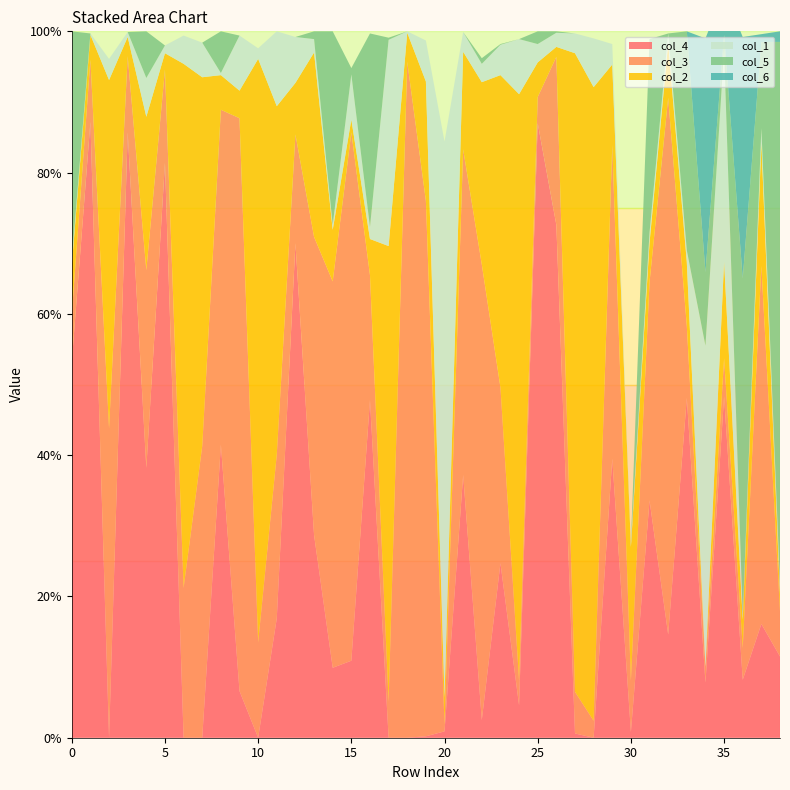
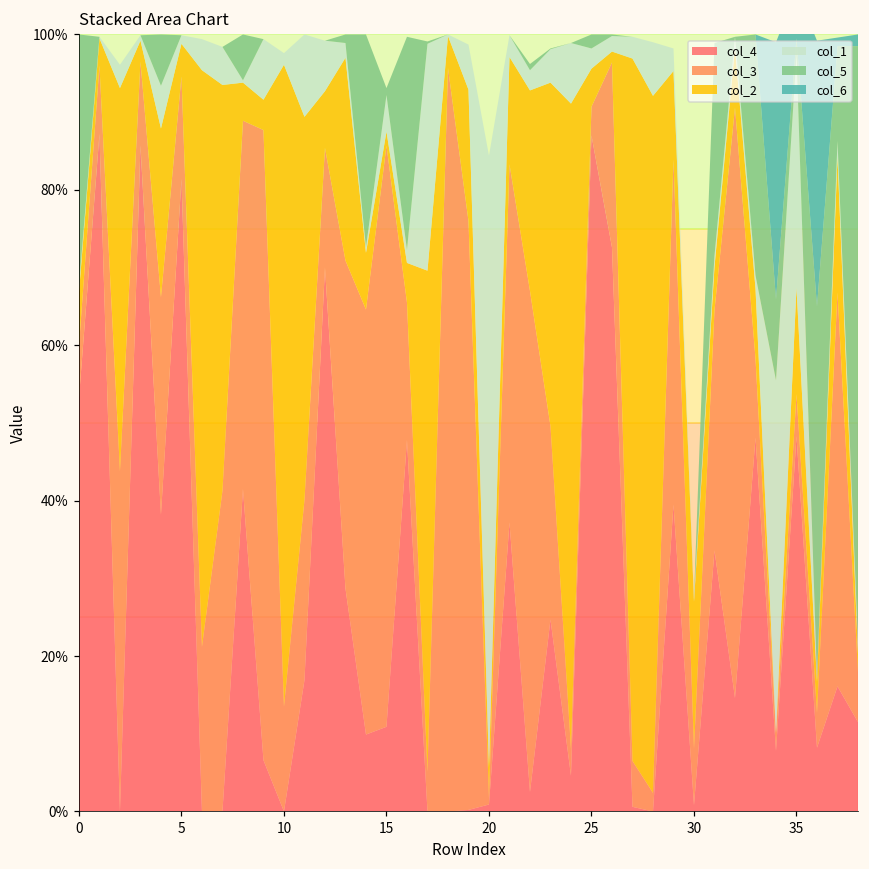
col_2, 5: 2% -> 4%
col_1, 15: 6% -> 5%
